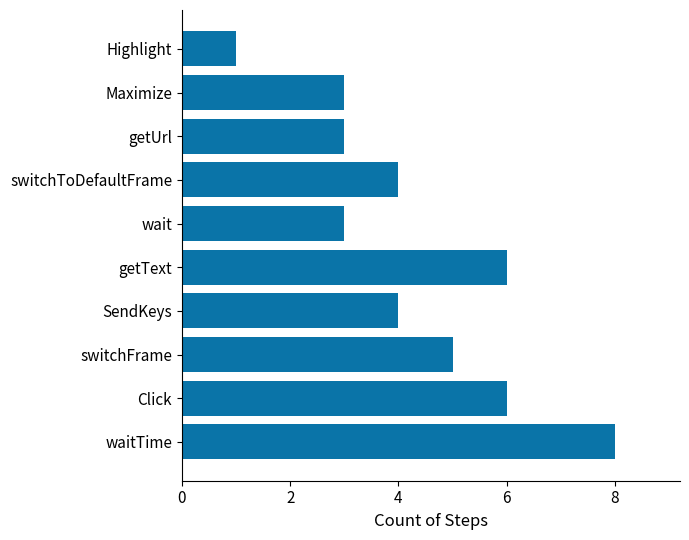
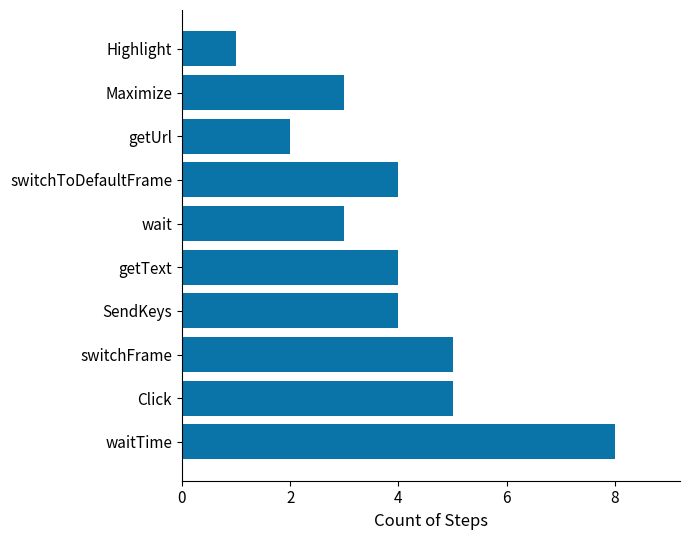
getUrl: 3 -> 2
getText: 6 -> 4
Click: 6 -> 5
